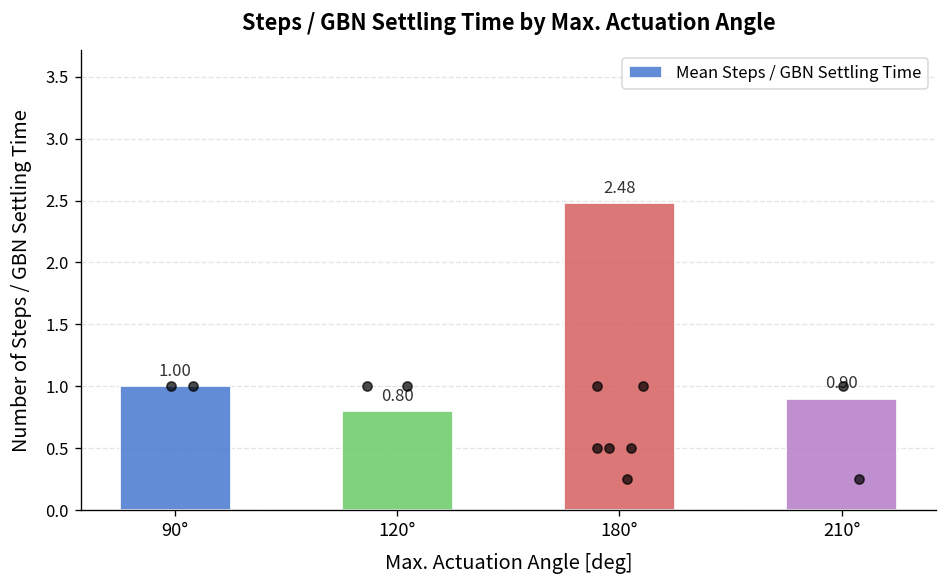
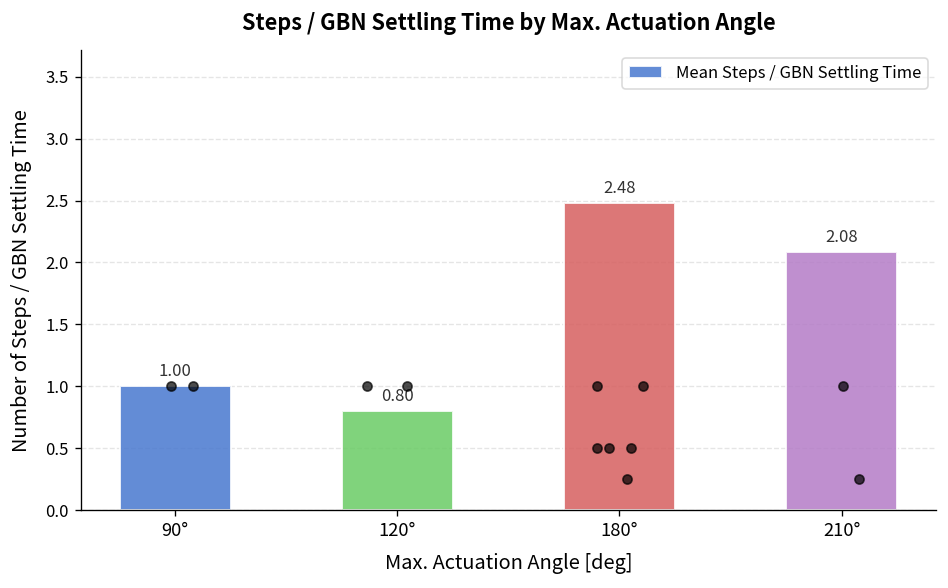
Mean Steps / GBN Settling Time, 210°: 0.90 -> 2.08
